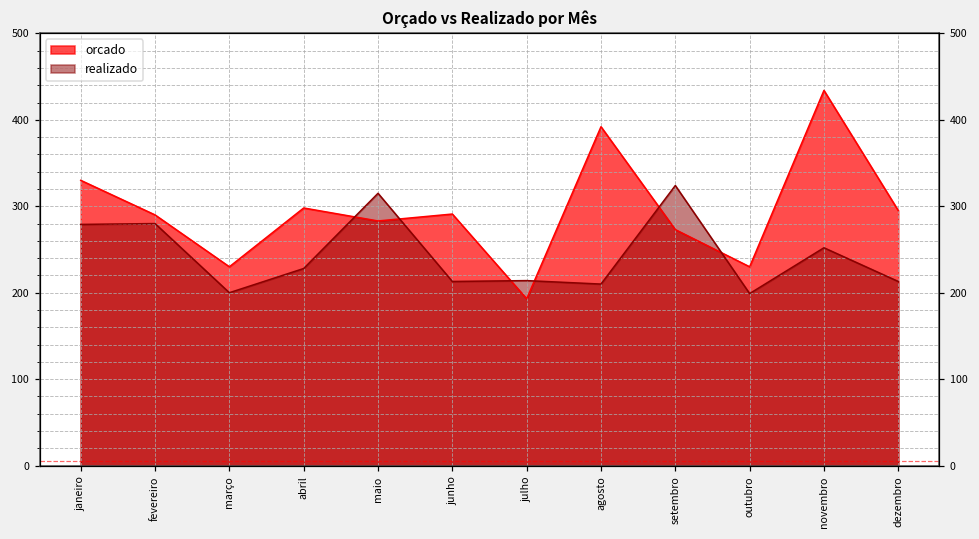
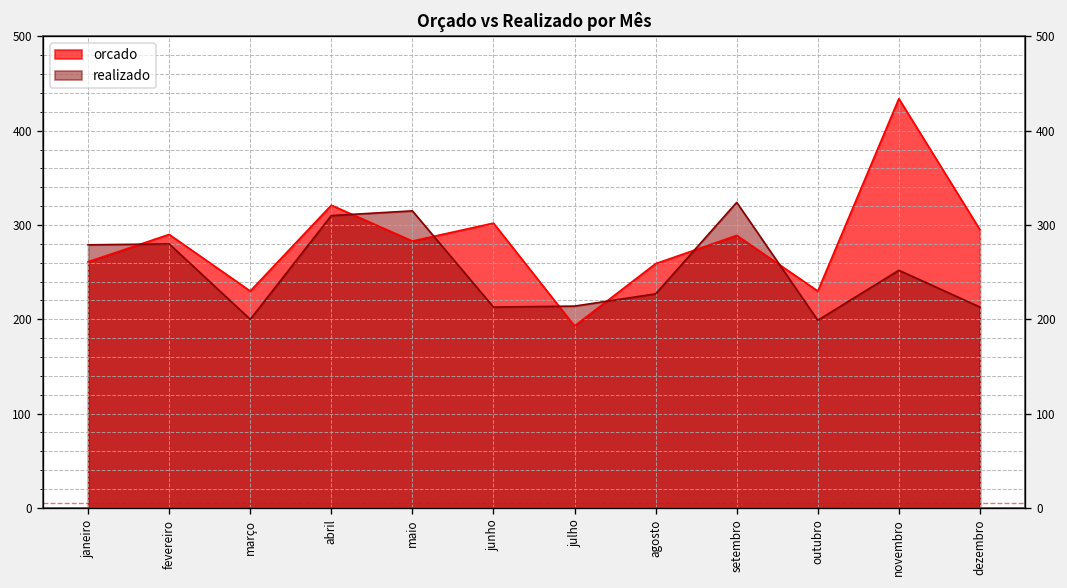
orcado, janeiro: 330 -> 260
orcado, abril: 300 -> 320
realizado, abril: 230 -> 310
orcado, junho: 290 -> 300
orcado, agosto: 390 -> 260
realizado, agosto: 210 -> 230
orcado, setembro: 270 -> 290
